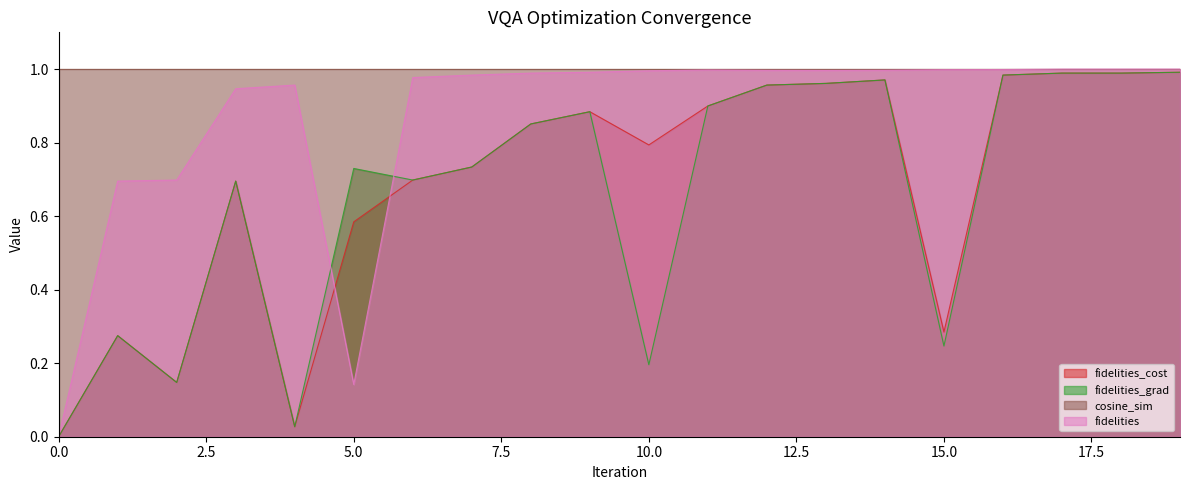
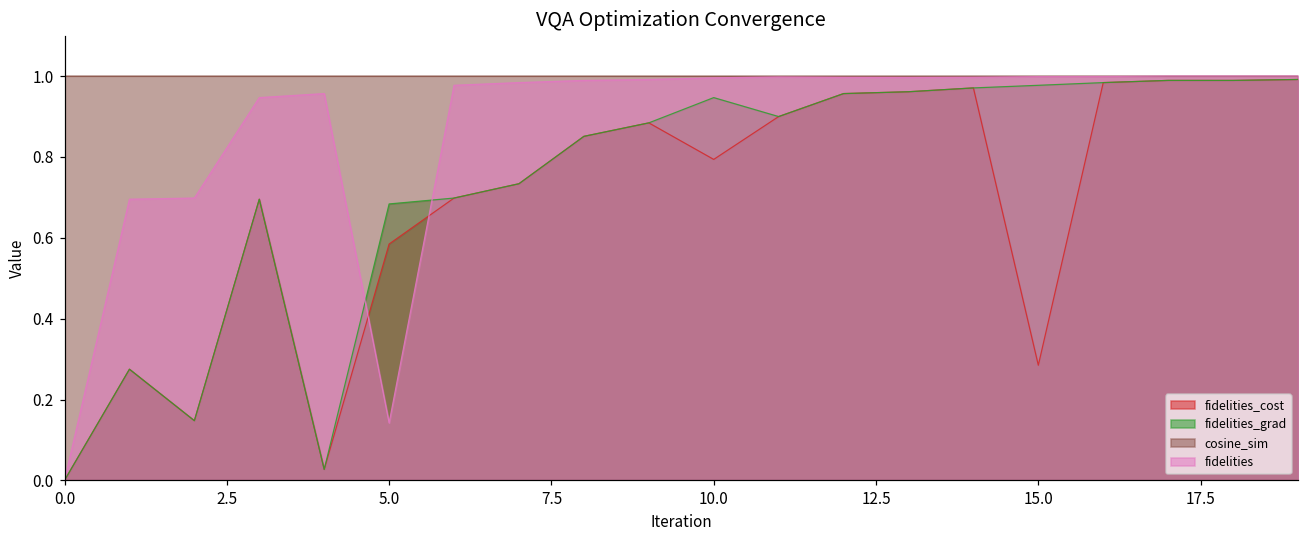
fidelities_grad, 5.0: 0.73 -> 0.68
fidelities_grad, 10.0: 0.20 -> 0.95
fidelities_grad, 15.0: 0.25 -> 0.98
